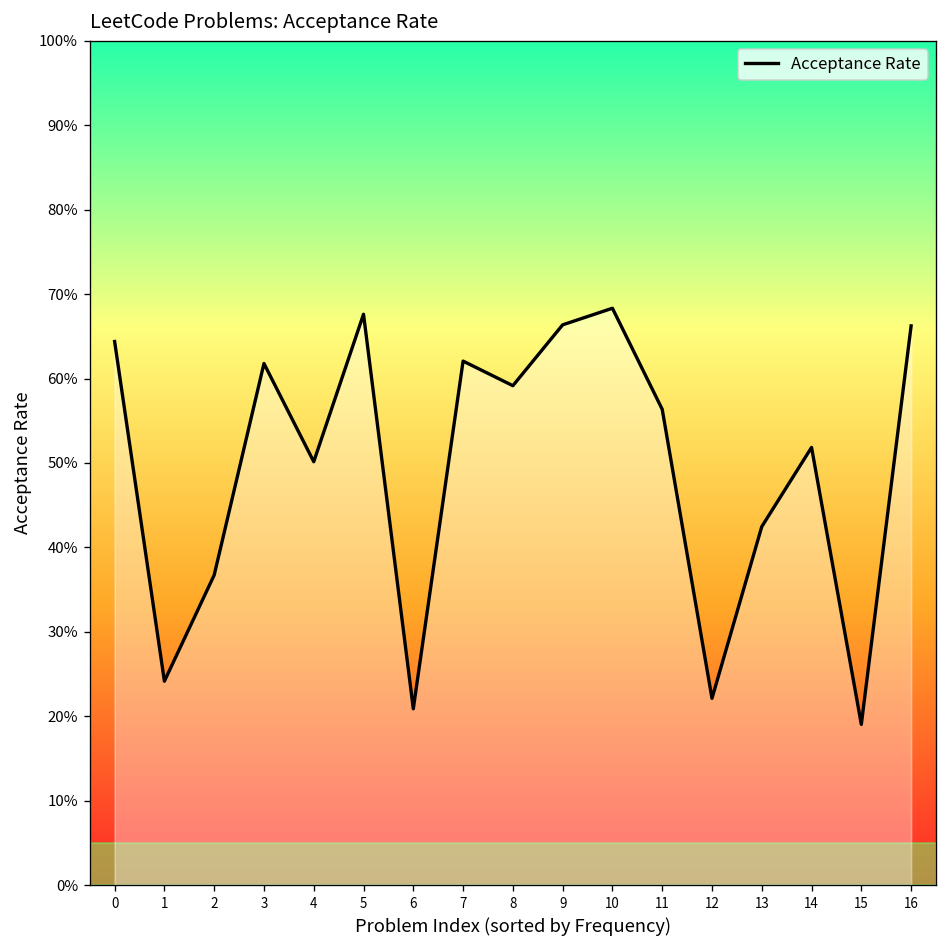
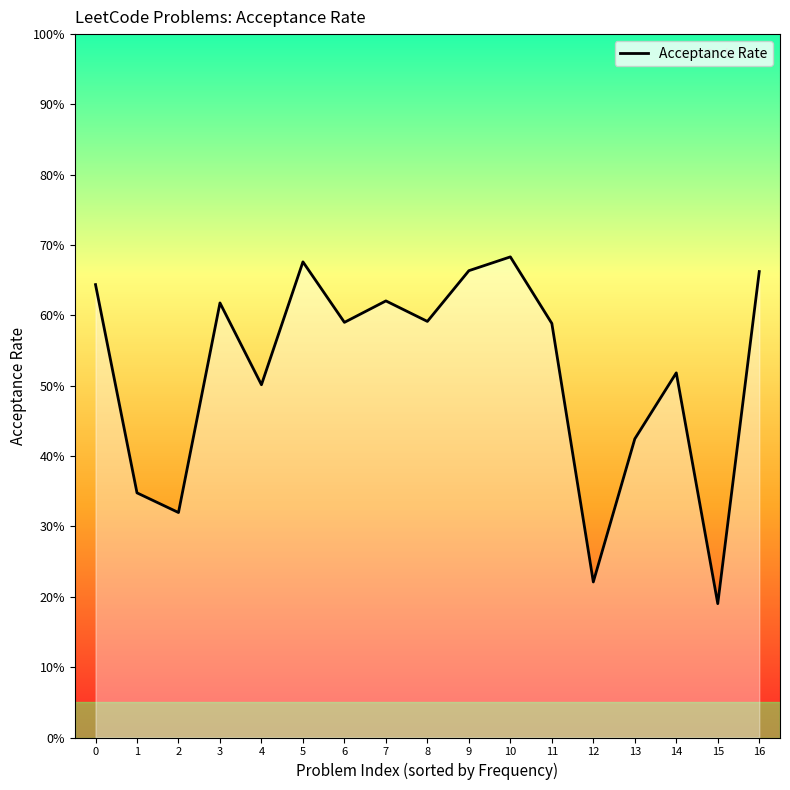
1: 24% -> 35%
2: 37% -> 32%
6: 21% -> 59%
11: 56% -> 59%
